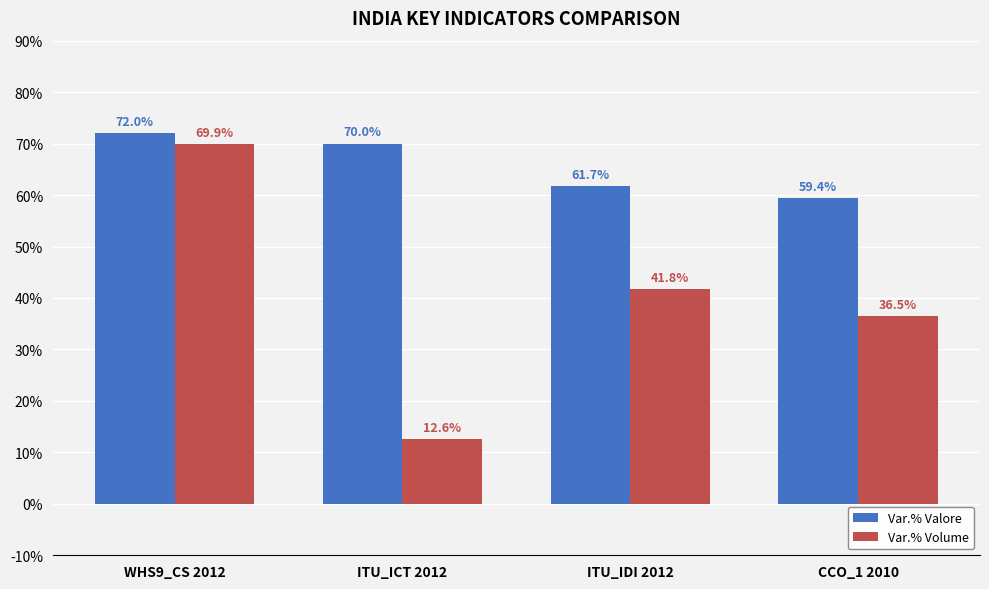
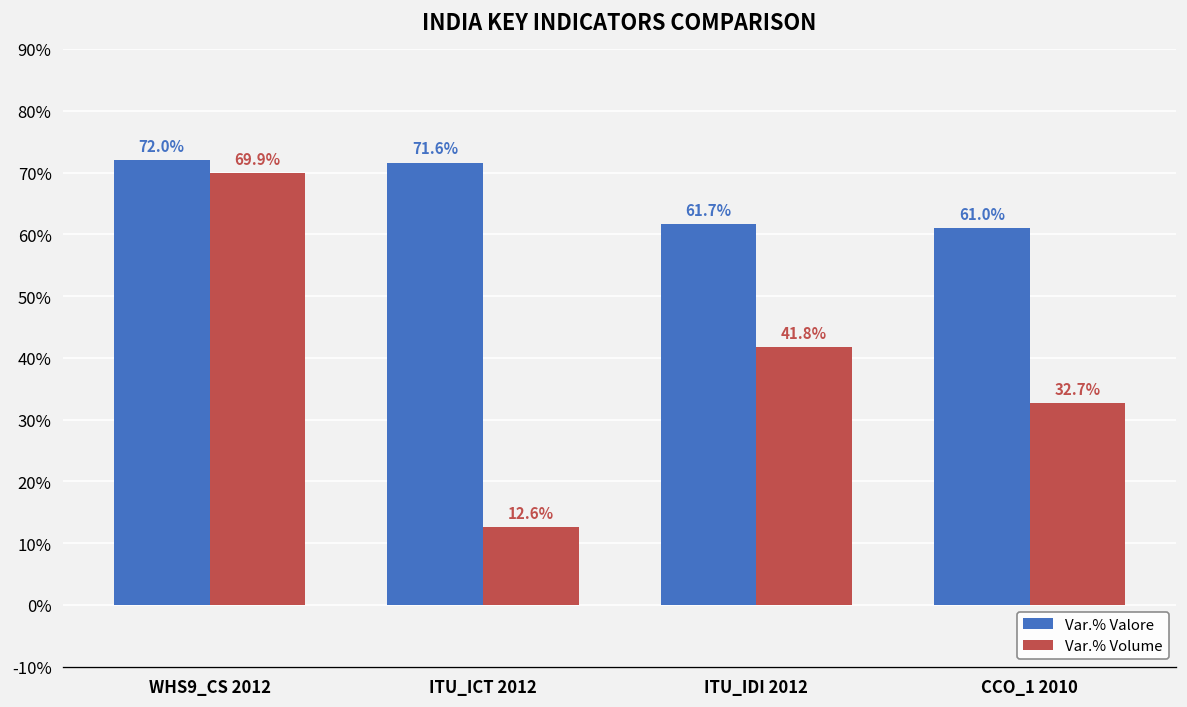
Var.% Valore, ITU_ICT 2012: 70.0% -> 71.6%
Var.% Valore, CCO_1 2010: 59.4% -> 61.0%
Var.% Volume, CCO_1 2010: 36.5% -> 32.7%
